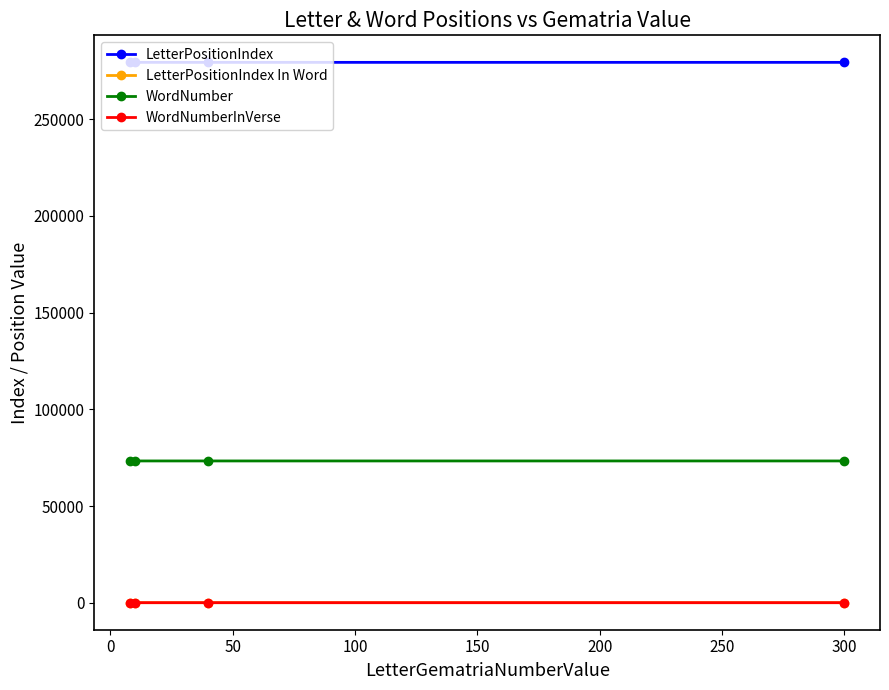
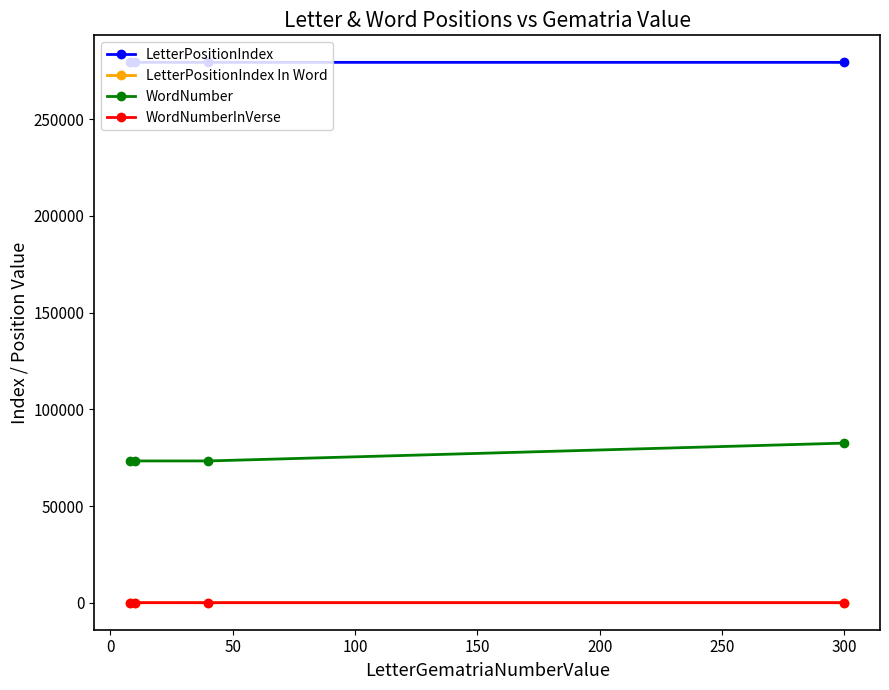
WordNumber, 300: 73000 -> 83000
